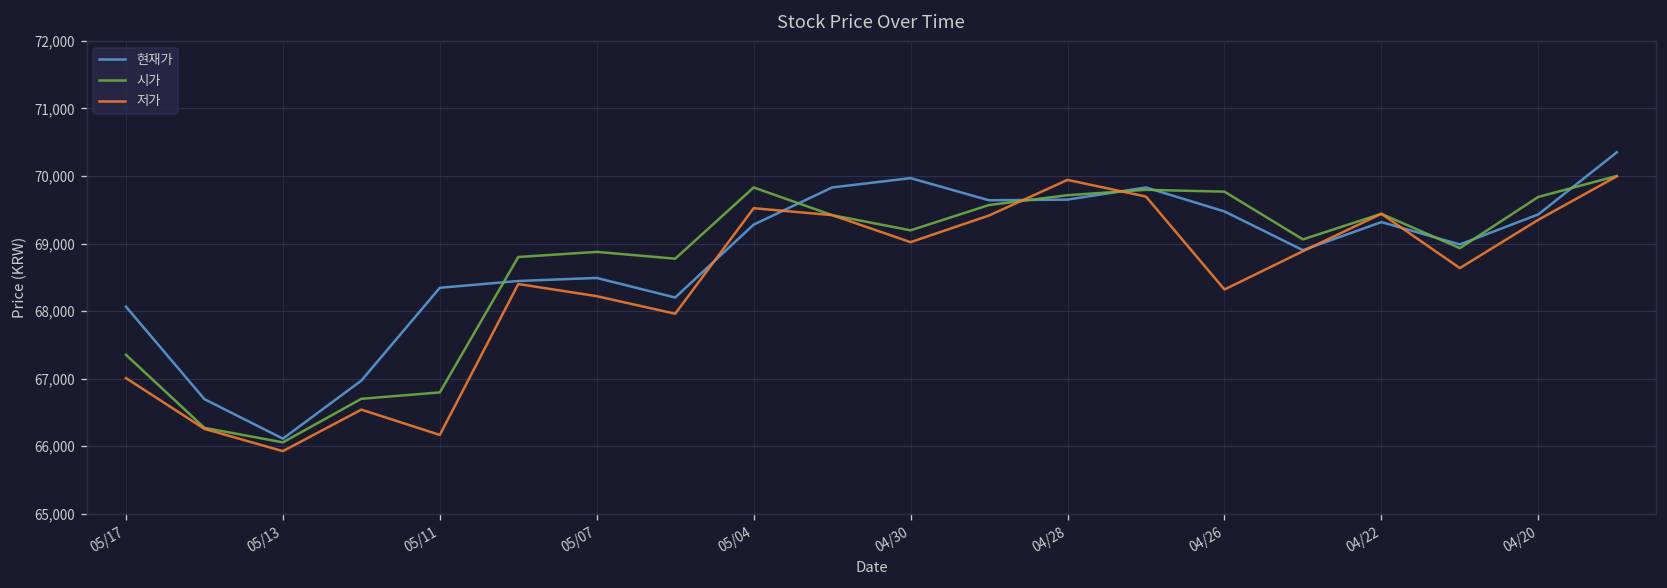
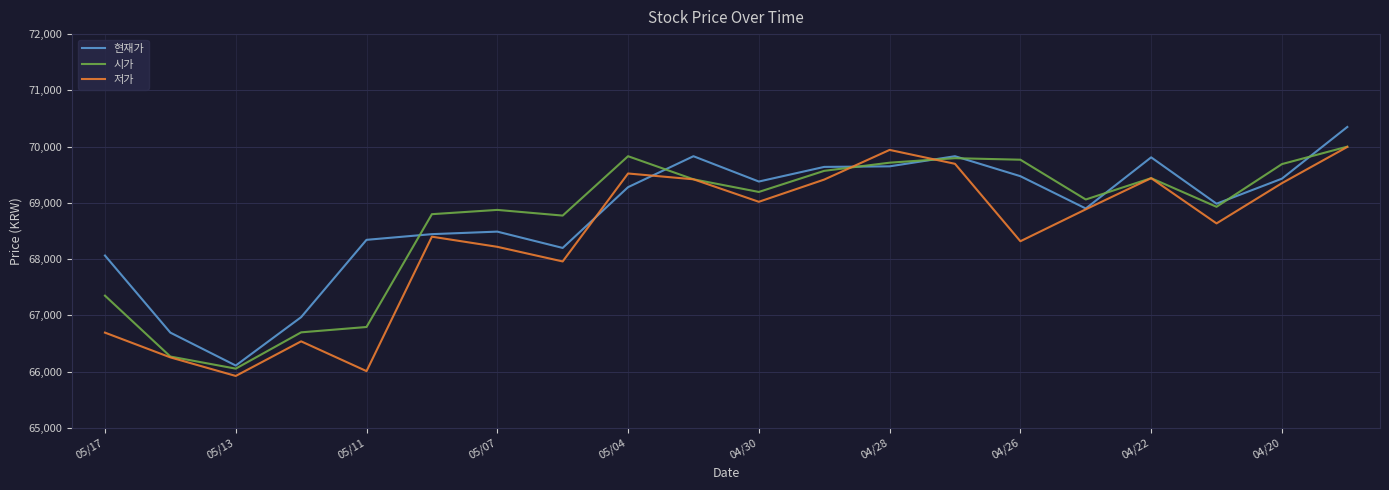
저가, 05/17: 67,000 -> 66,700
저가, 05/11: 66,200 -> 66,000
현재가, 04/30: 70,000 -> 69,400
현재가, 04/22: 69,300 -> 69,800
